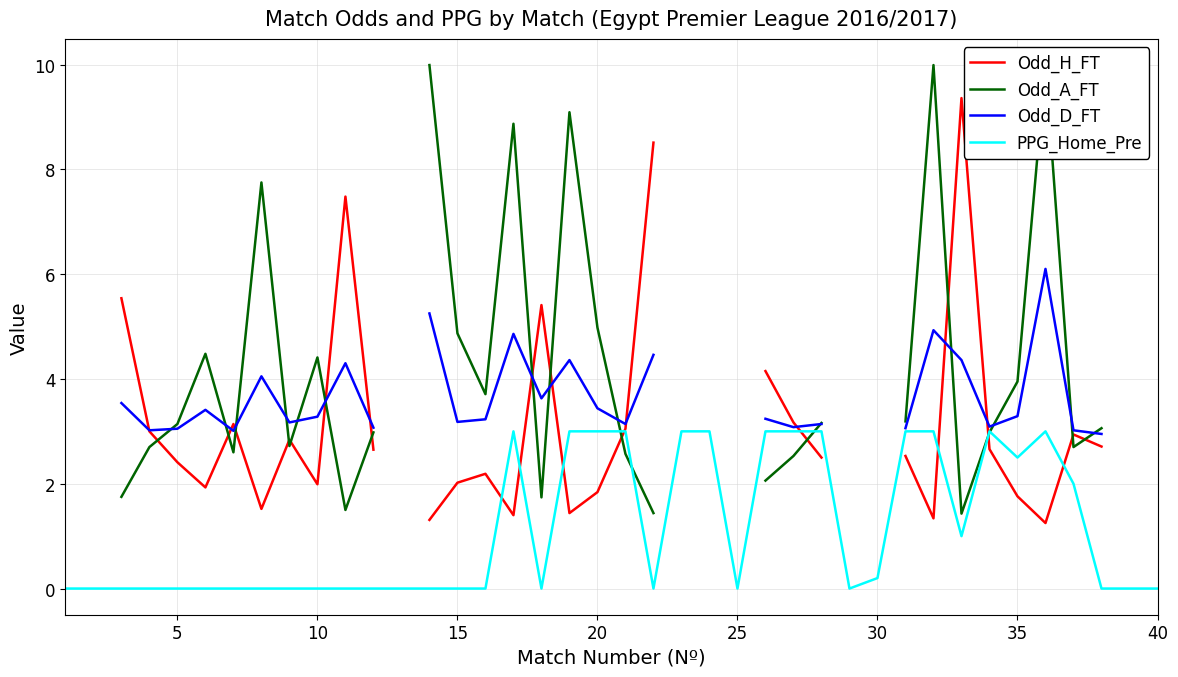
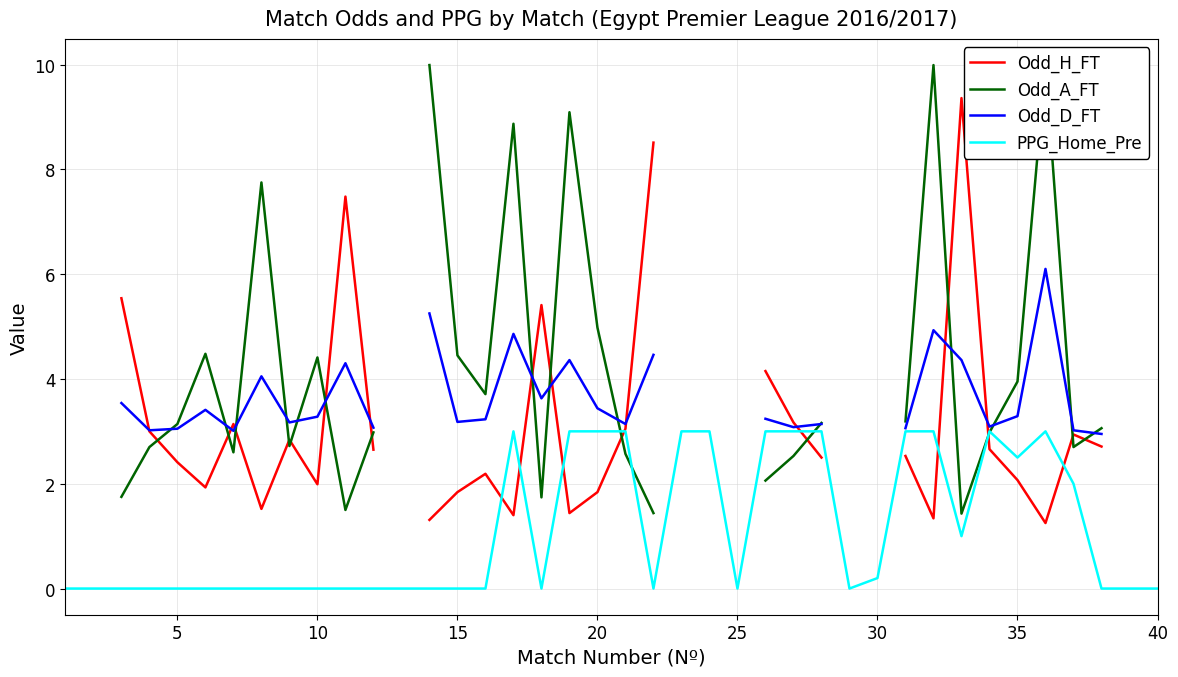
Odd_H_FT, 15: 2.0 -> 1.8
Odd_A_FT, 15: 4.9 -> 4.5
Odd_H_FT, 35: 1.8 -> 2.1
